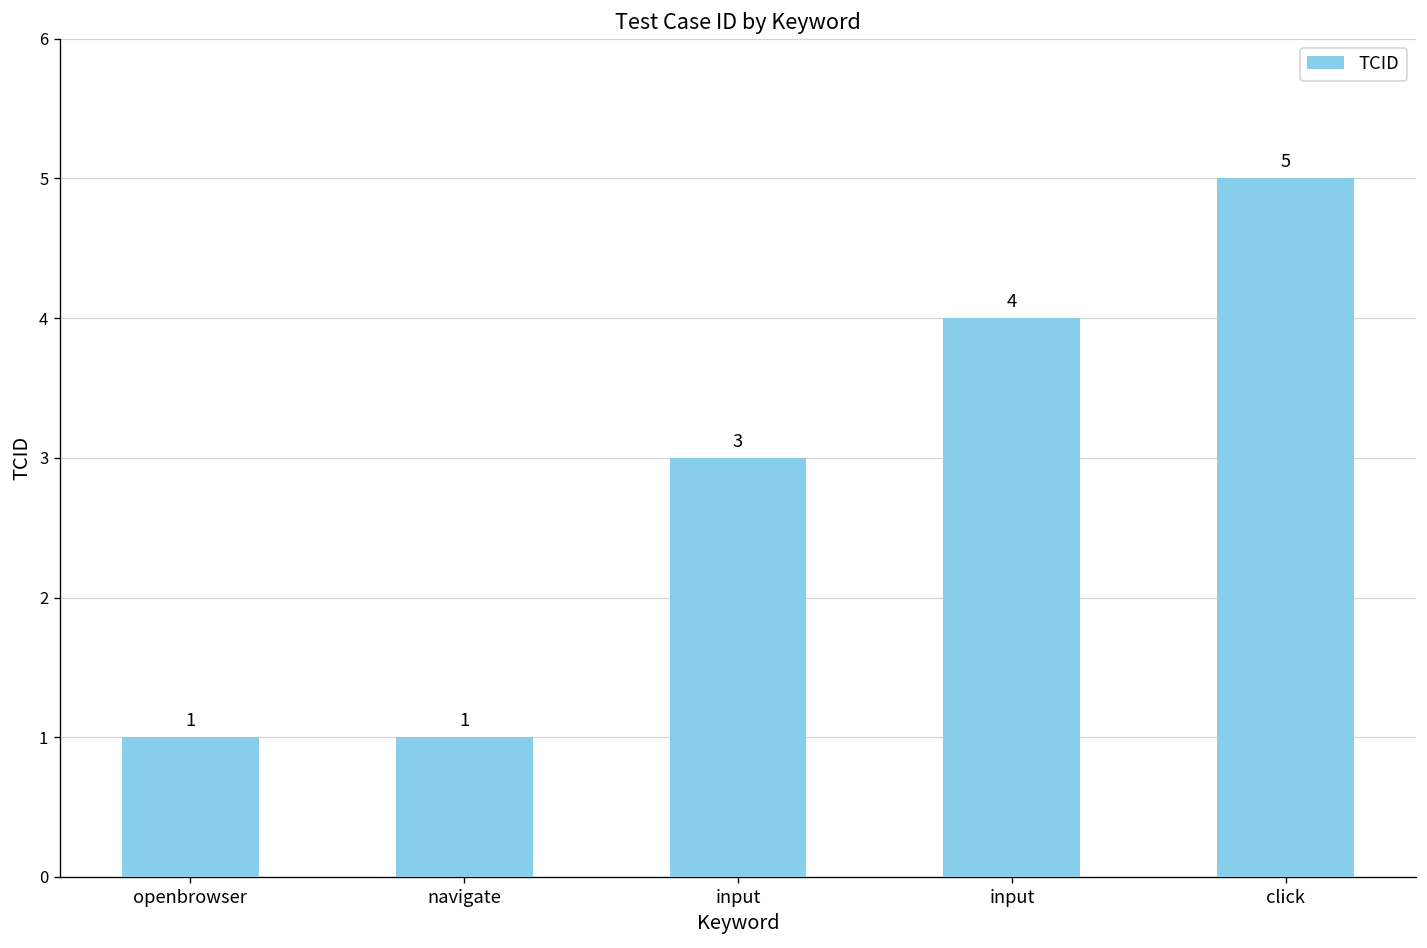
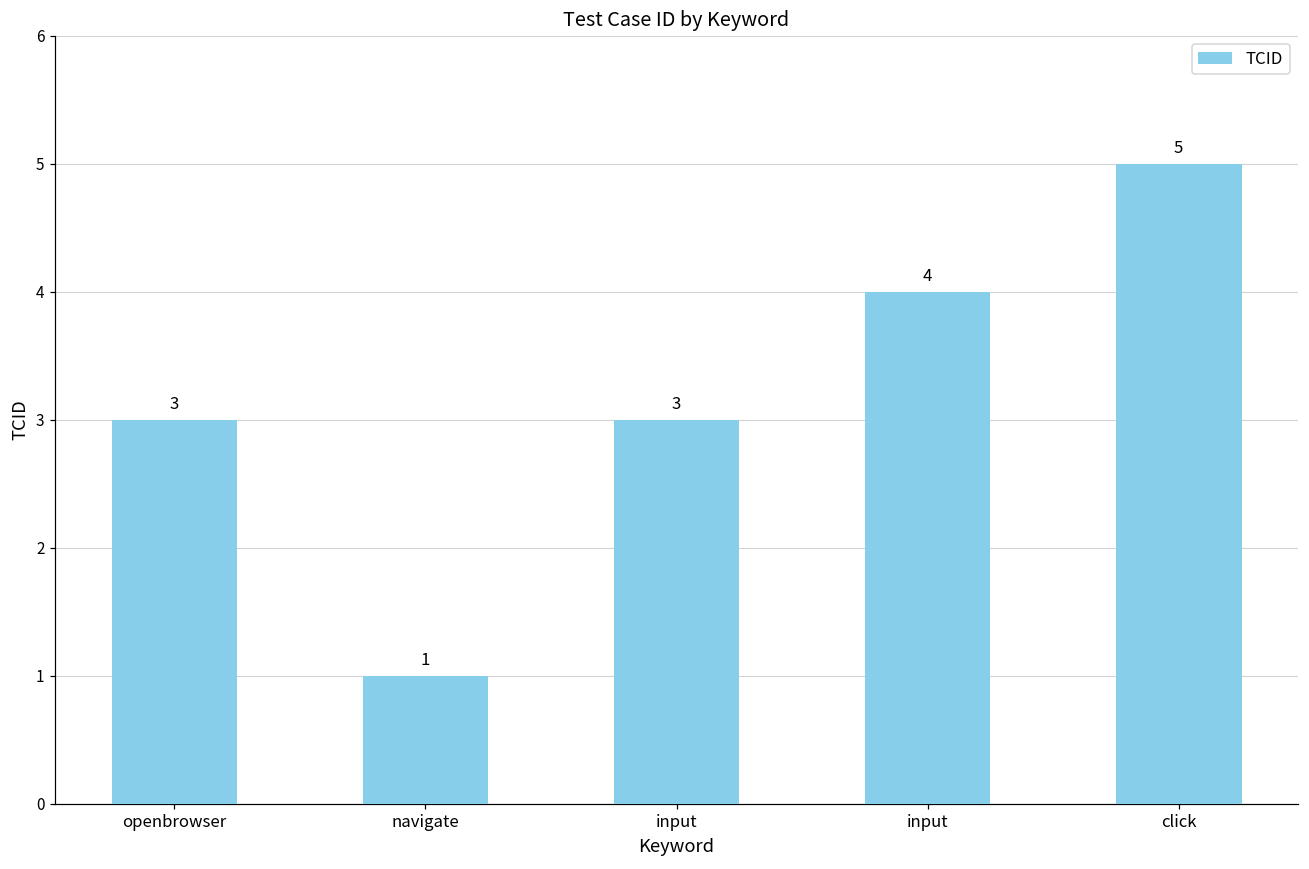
openbrowser: 1 -> 3
